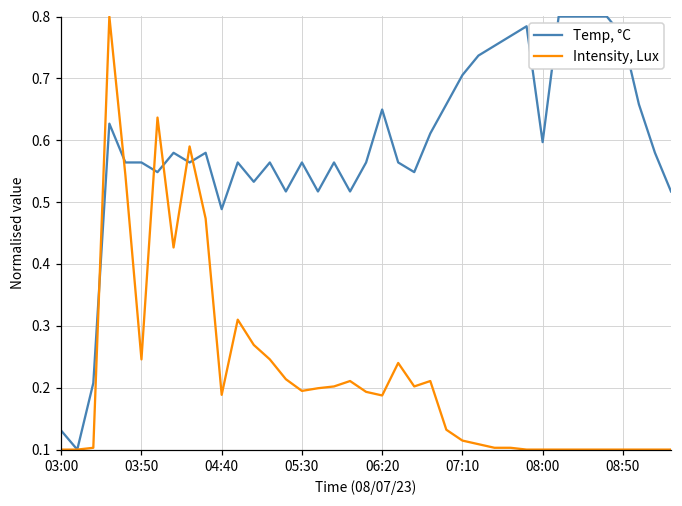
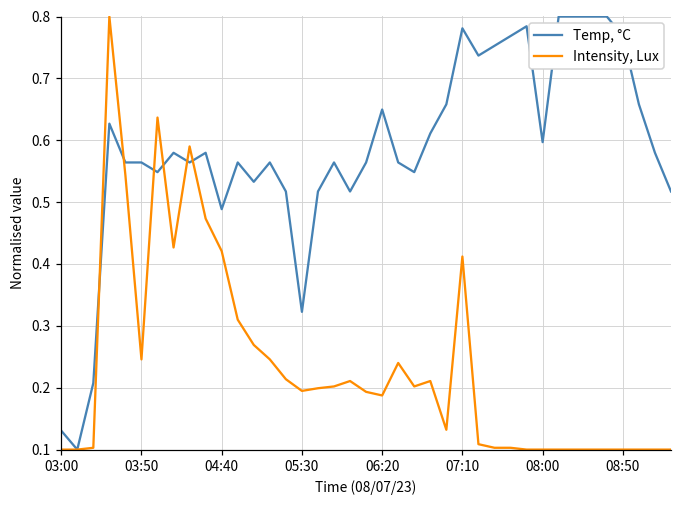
Intensity, Lux, 04:40: 0.19 -> 0.42
Temp, °C, 05:30: 0.56 -> 0.32
Temp, °C, 07:10: 0.71 -> 0.78
Intensity, Lux, 07:10: 0.11 -> 0.41
